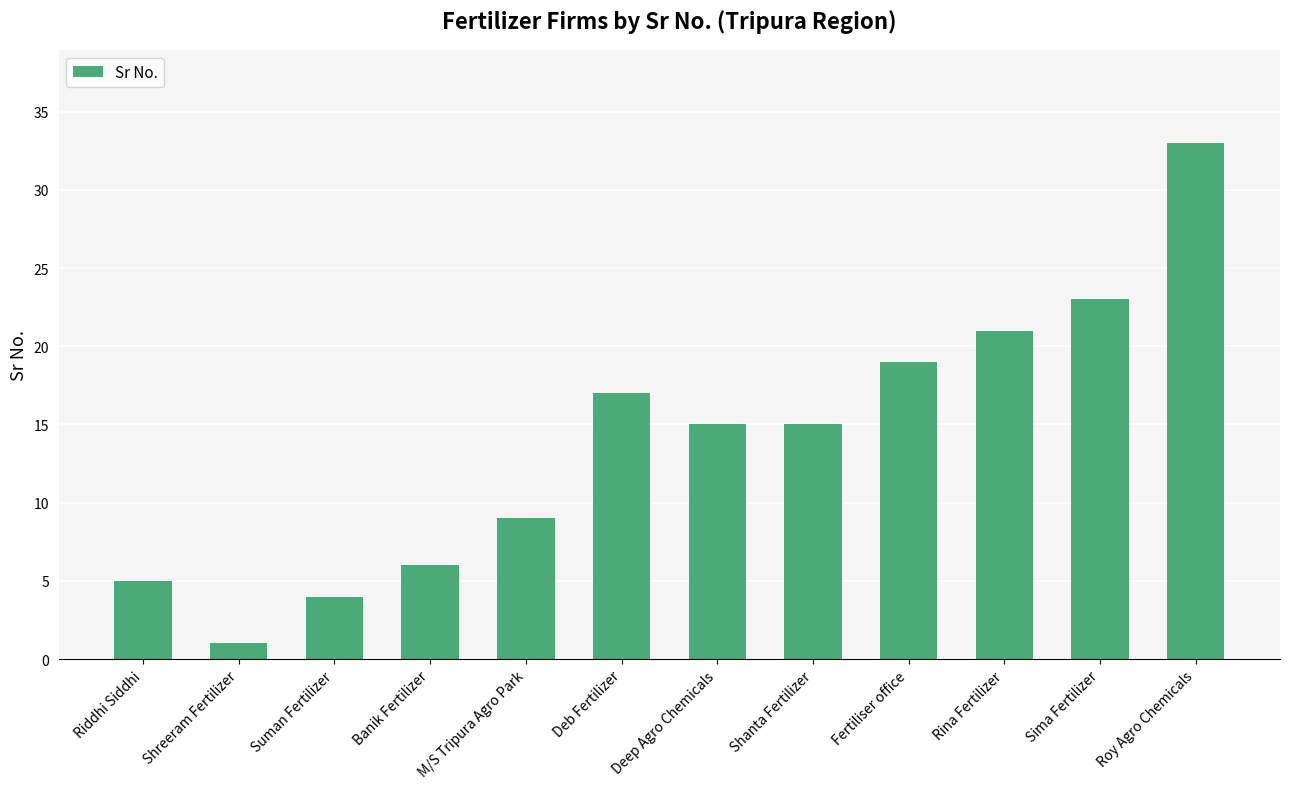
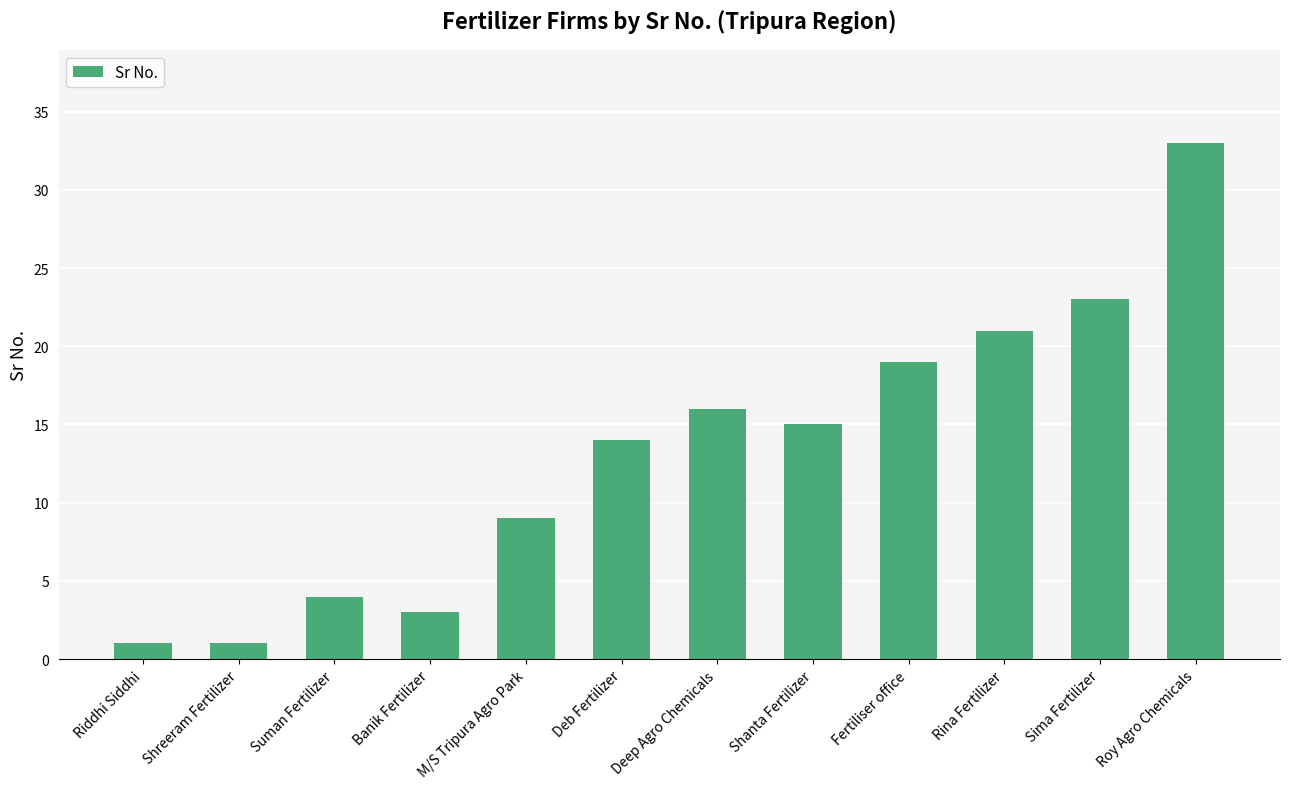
Riddhi Siddhi: 5 -> 1
Banik Fertilizer: 6 -> 3
Deb Fertilizer: 17 -> 14
Deep Agro Chemicals: 15 -> 16
